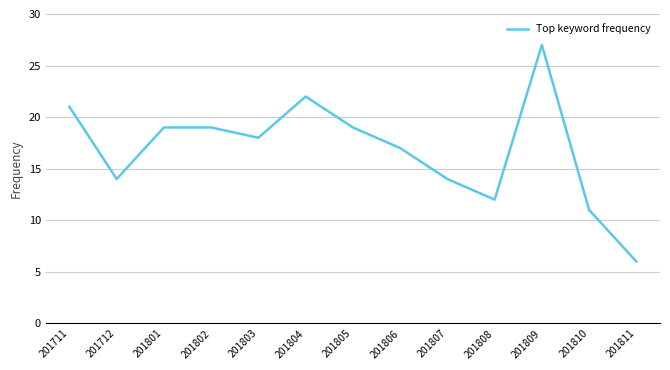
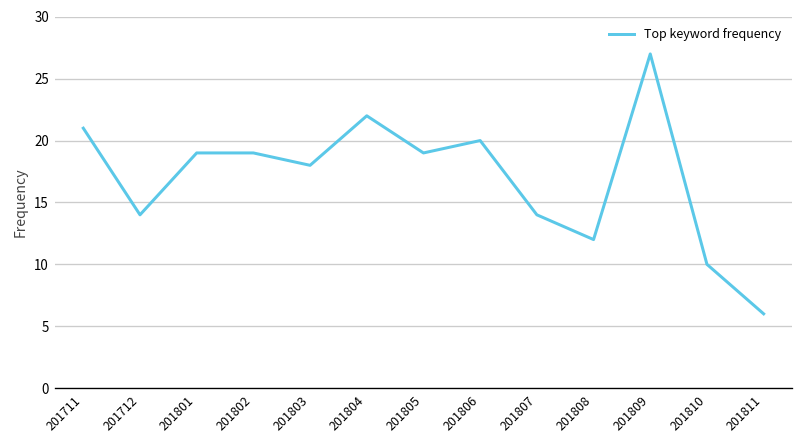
201806: 17 -> 20
201810: 11 -> 10
